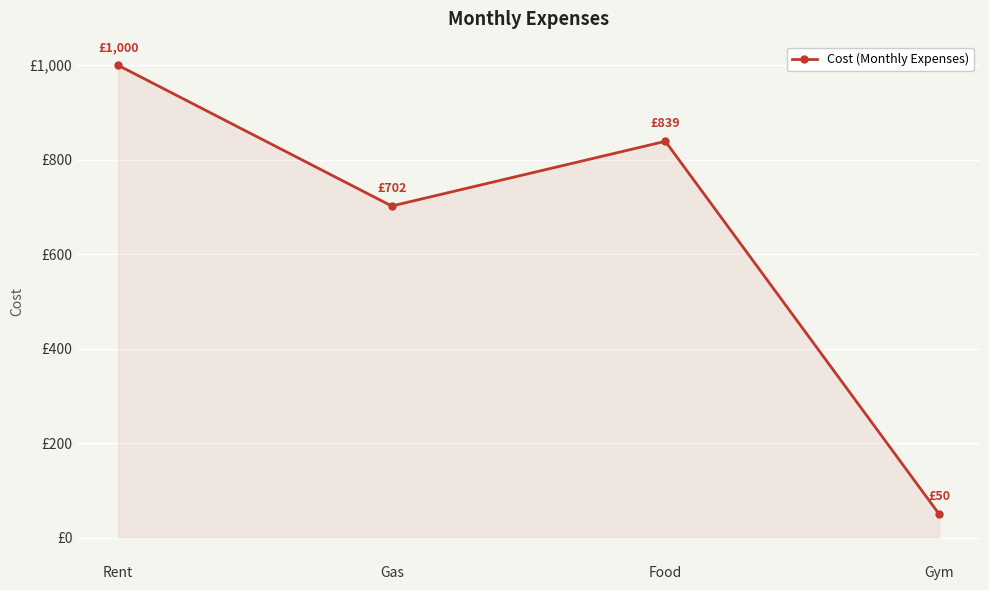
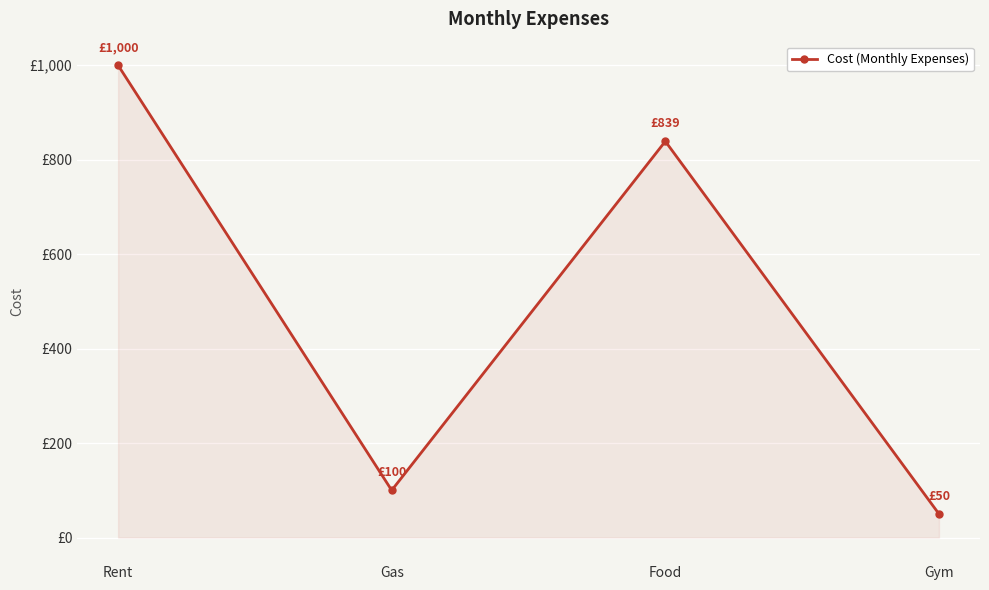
Gas: £702 -> £100
